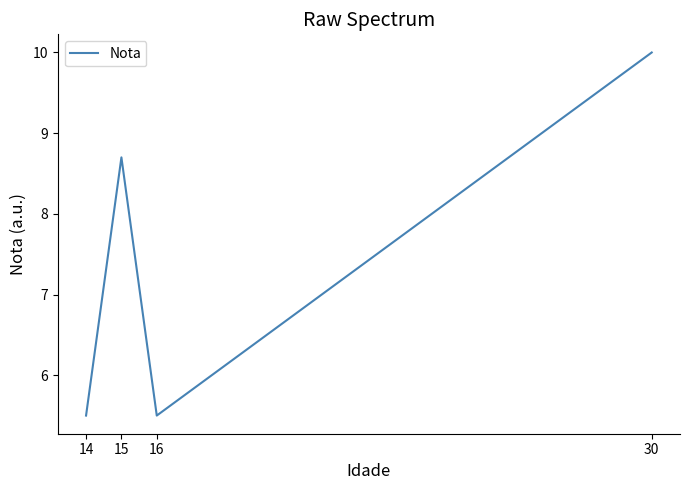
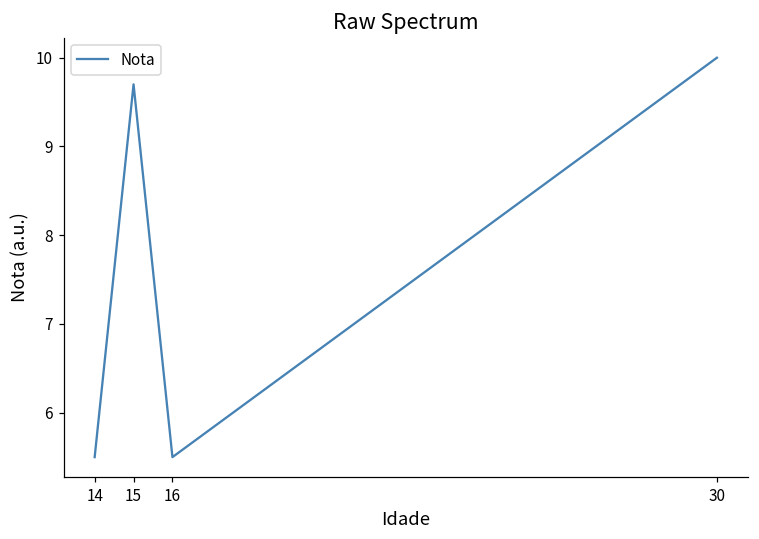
15: 8.7 -> 9.7
